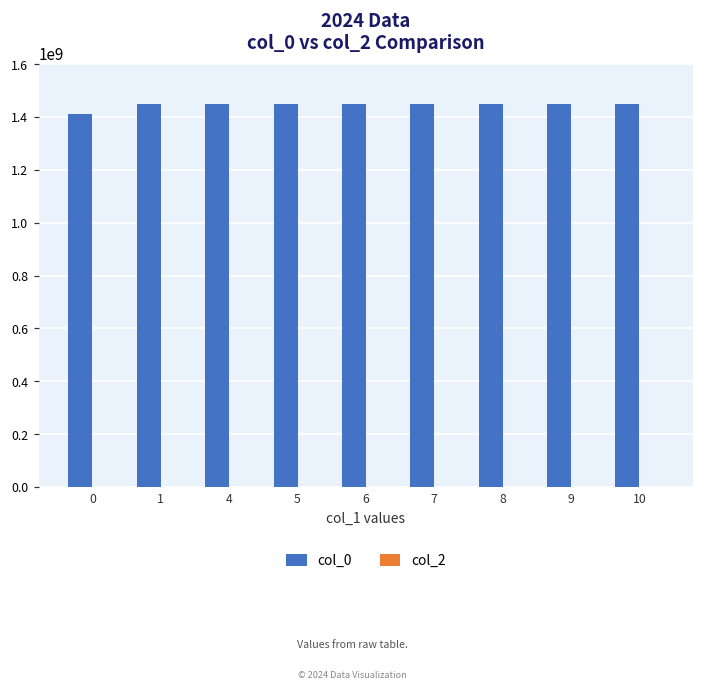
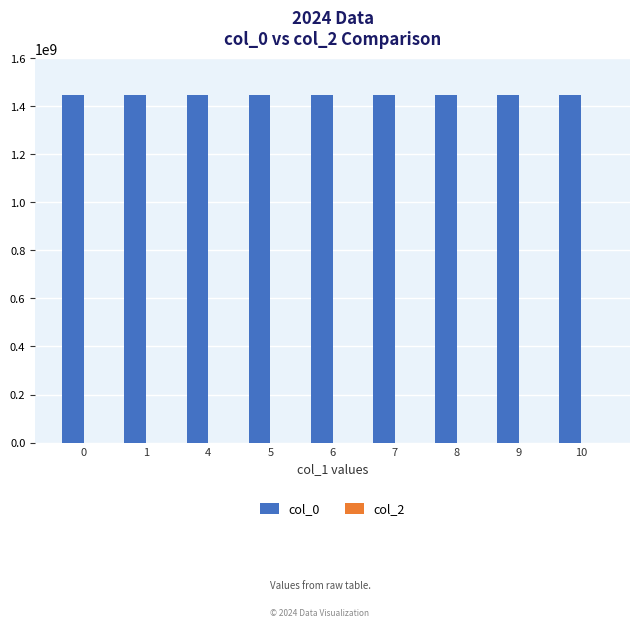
col_0, 0: 1410000000 -> 1450000000
